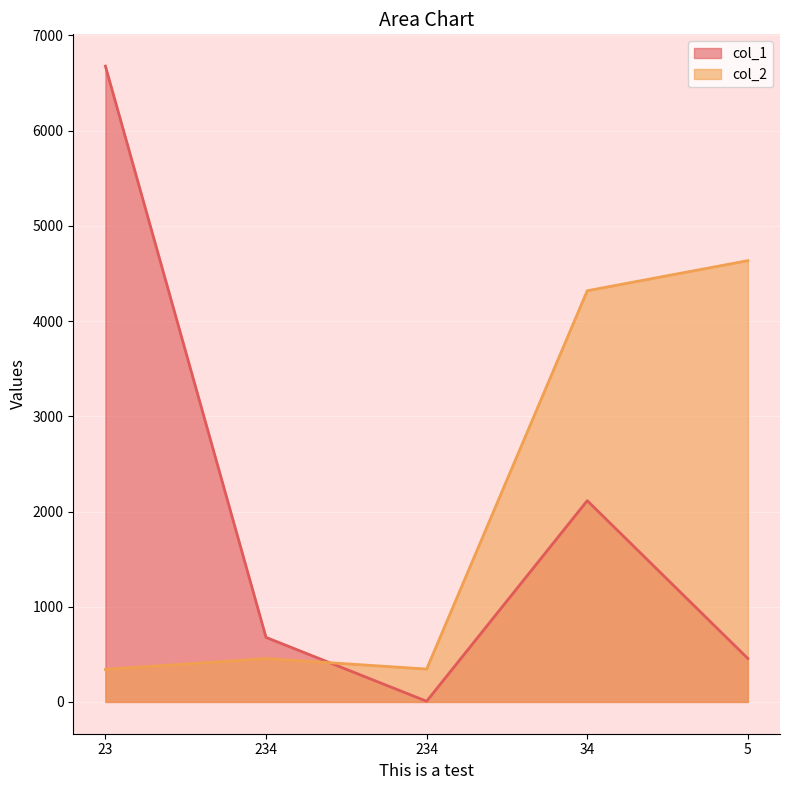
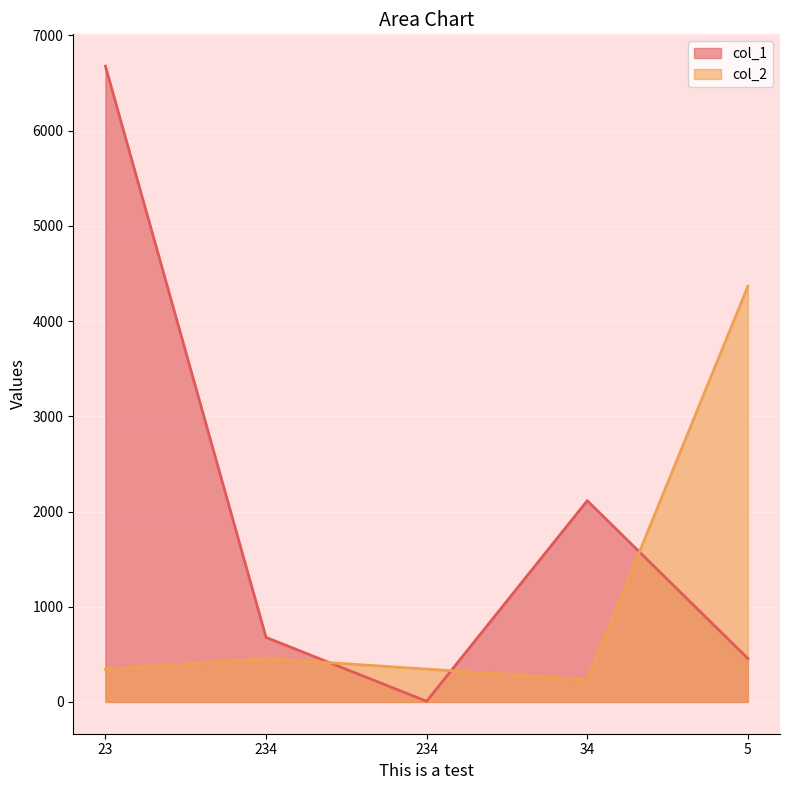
col_2, 34: 4300 -> 200
col_2, 5: 4600 -> 4400
